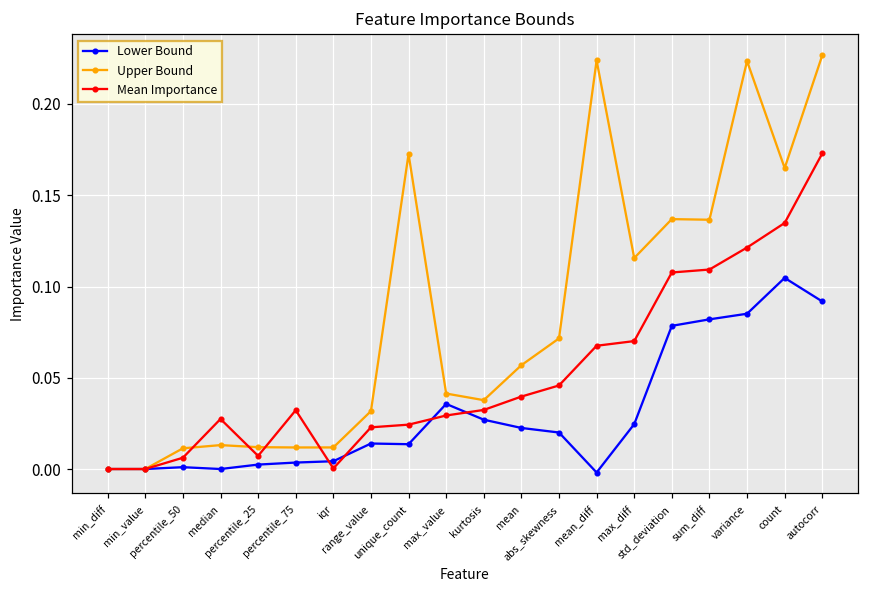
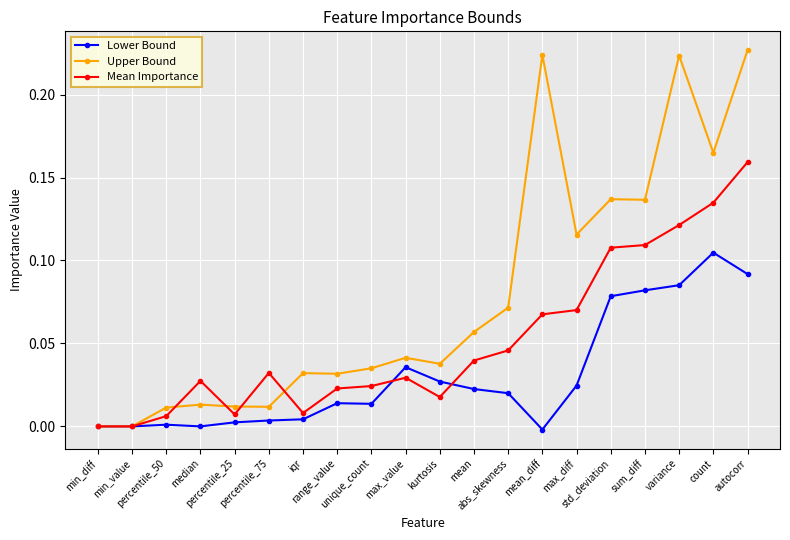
Upper Bound, iqr: 0.012 -> 0.032
Mean Importance, iqr: 0.000 -> 0.008
Upper Bound, unique_count: 0.173 -> 0.035
Mean Importance, kurtosis: 0.032 -> 0.018
Mean Importance, autocorr: 0.173 -> 0.159
